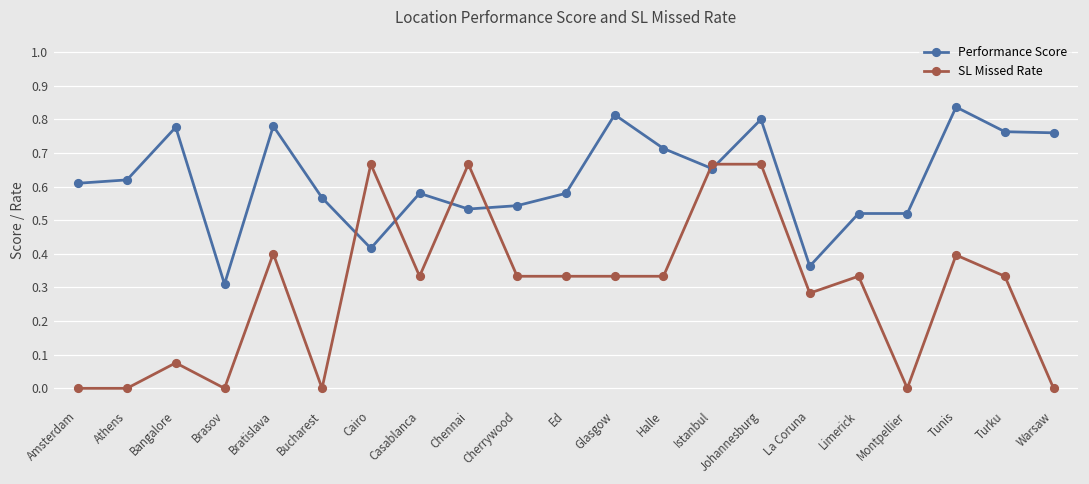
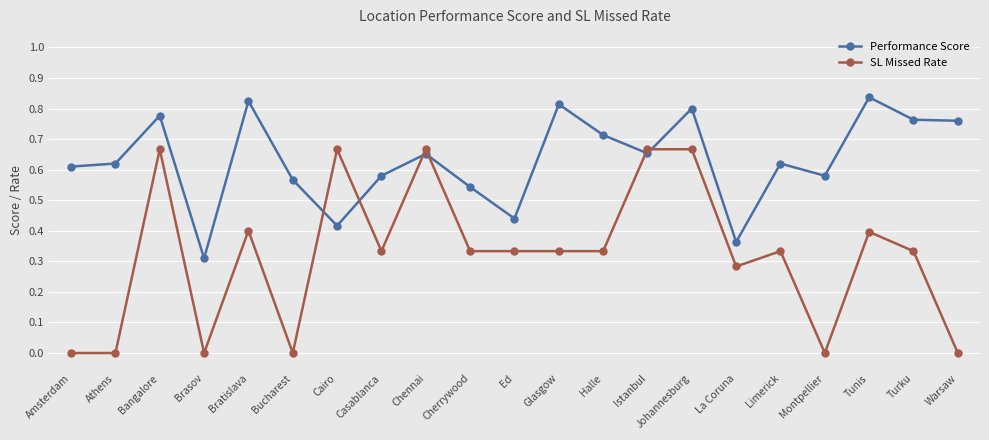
SL Missed Rate, Bangalore: 0.08 -> 0.67
Performance Score, Bratislava: 0.78 -> 0.82
Performance Score, Chennai: 0.53 -> 0.65
Performance Score, Ed: 0.58 -> 0.44
Performance Score, Limerick: 0.52 -> 0.62
Performance Score, Montpellier: 0.52 -> 0.58
